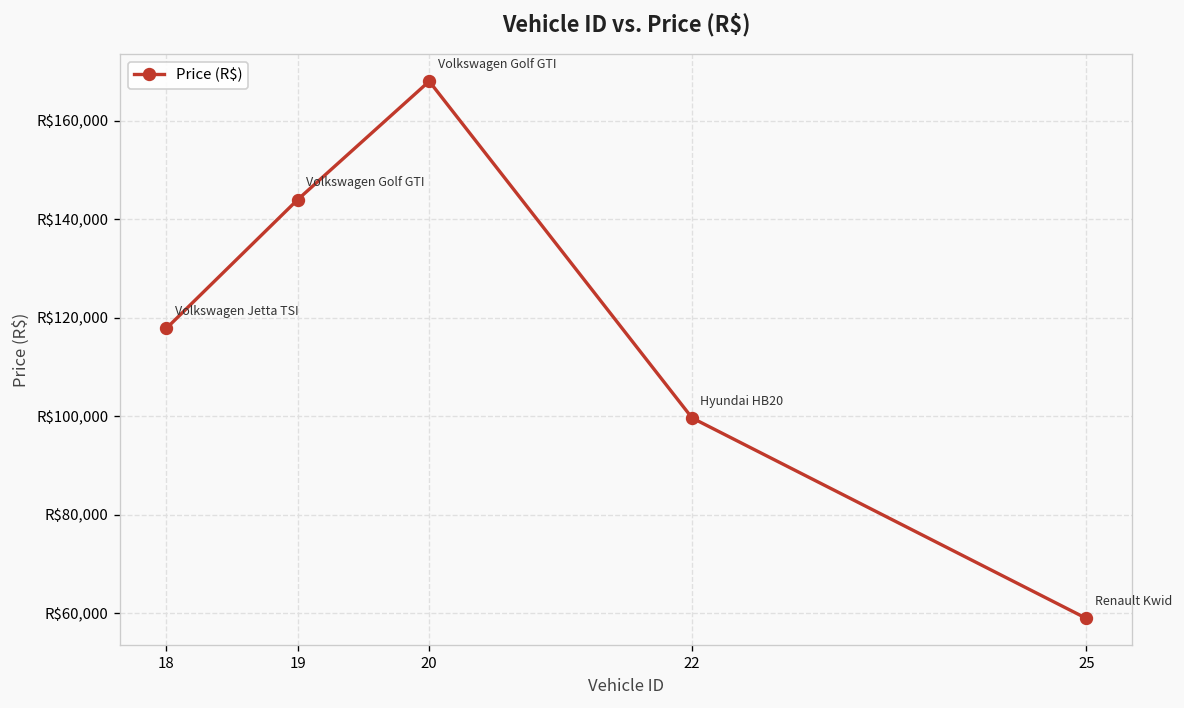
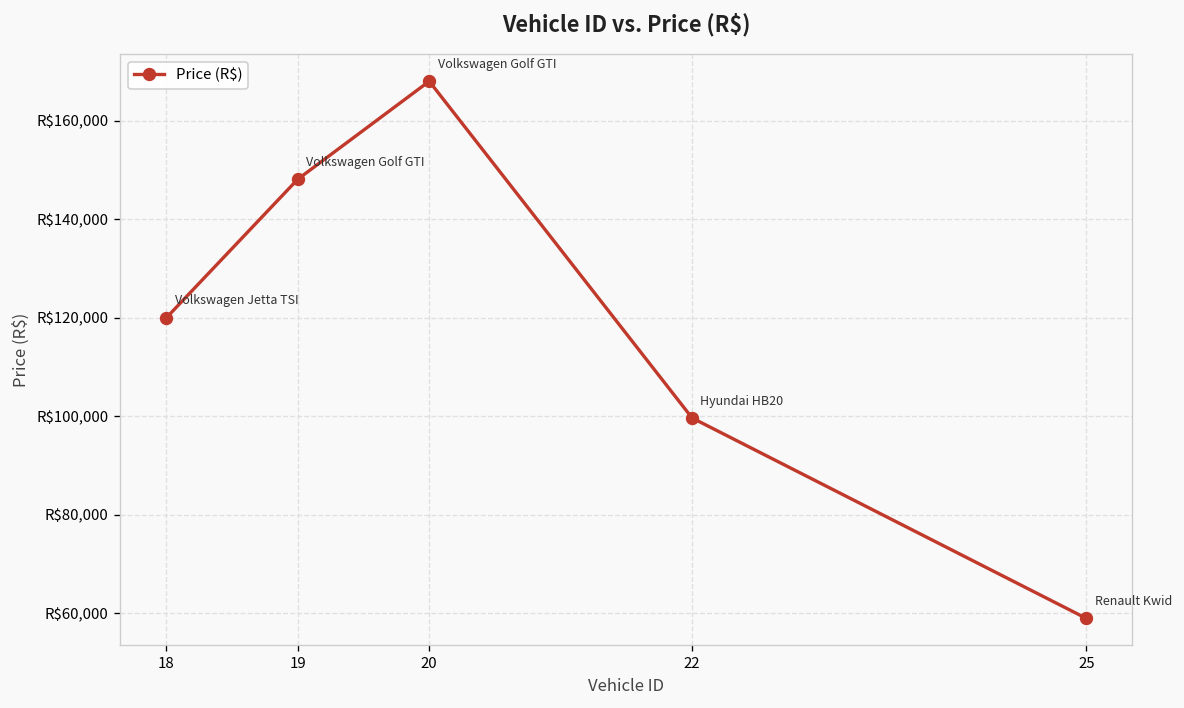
18: R$118,000 -> R$120,000
19: R$144,000 -> R$148,000
